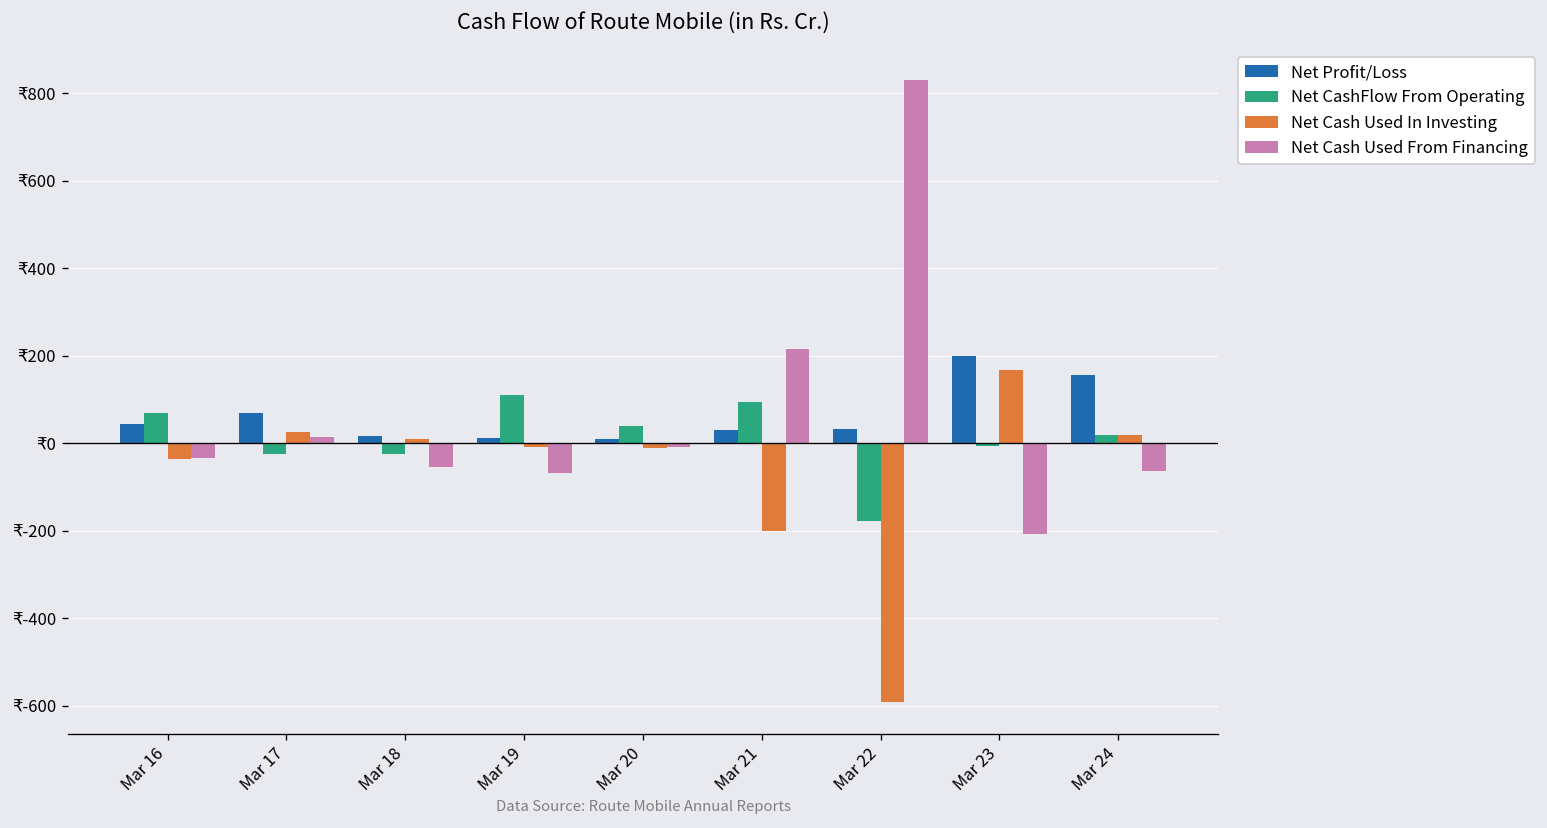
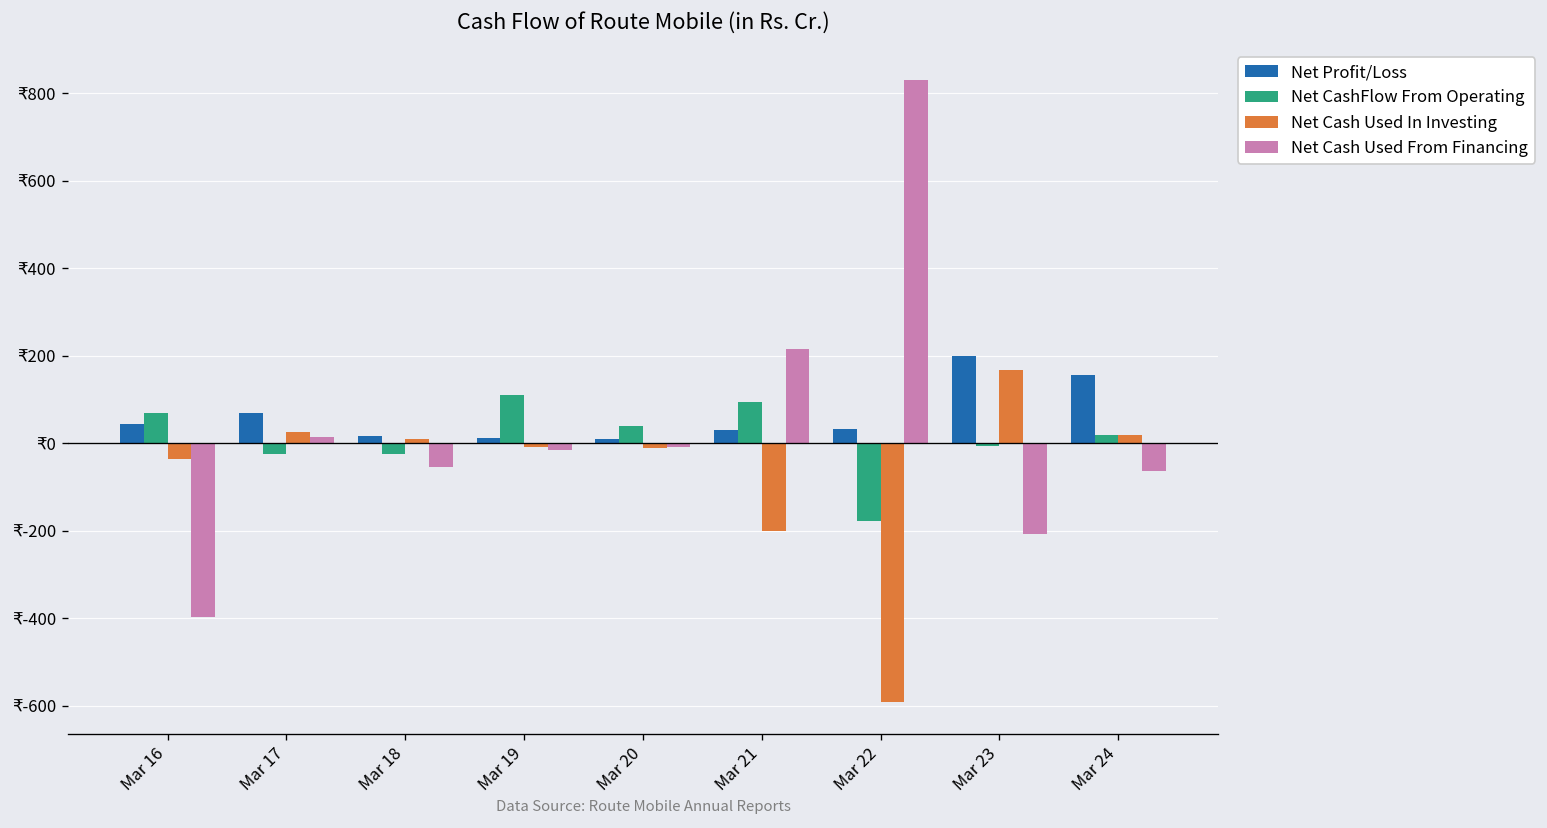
Net Cash Used From Financing, Mar 16: ₹-30 -> ₹-400
Net Cash Used From Financing, Mar 19: ₹-70 -> ₹-10
